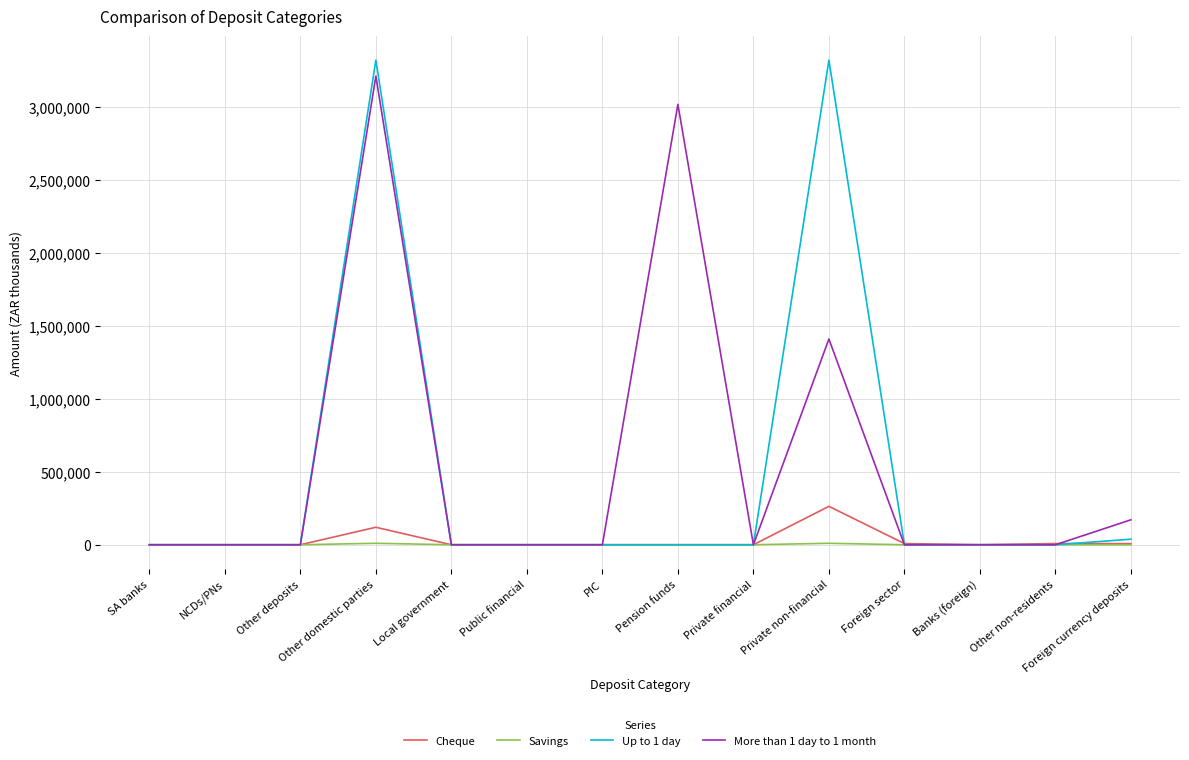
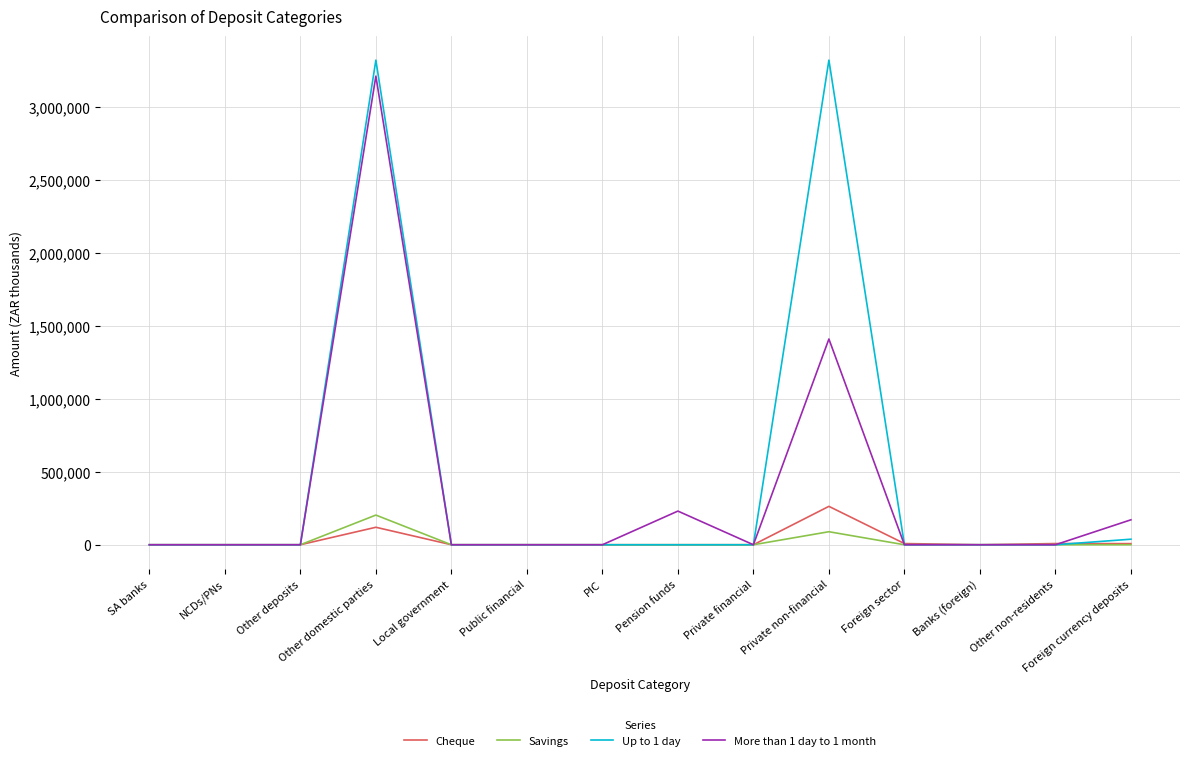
Savings, Other domestic parties: 10,000 -> 200,000
More than 1 day to 1 month, Pension funds: 3,020,000 -> 230,000
Savings, Private non-financial: 10,000 -> 90,000
